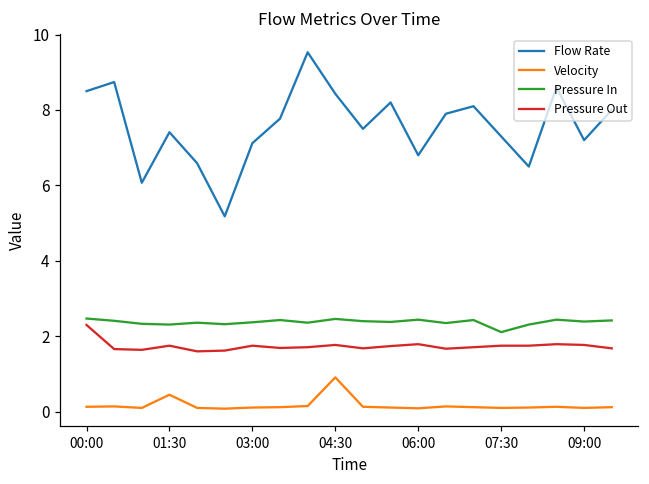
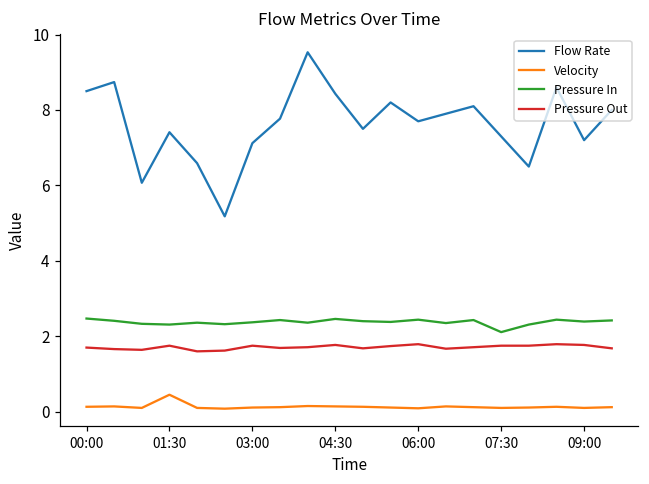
Pressure Out, 00:00: 2.3 -> 1.7
Velocity, 04:30: 0.9 -> 0.1
Flow Rate, 06:00: 6.8 -> 7.7
